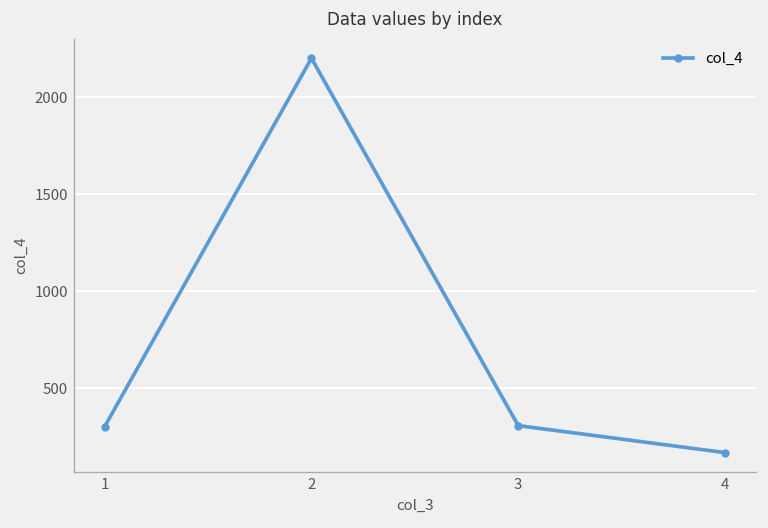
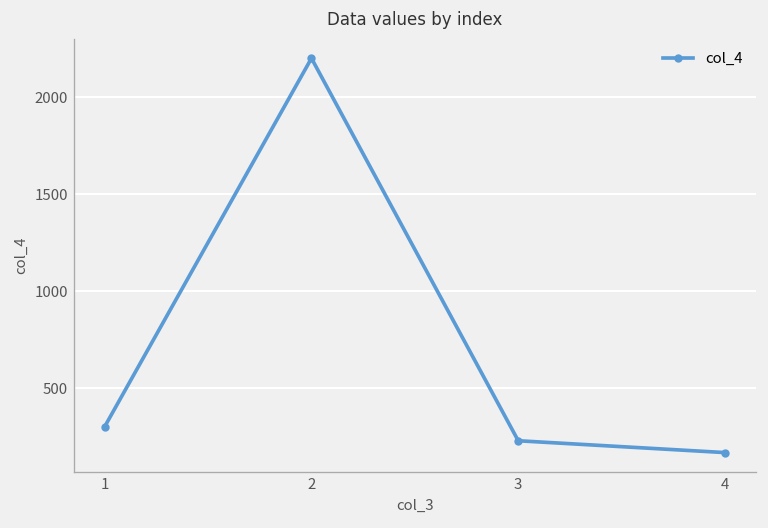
3: 310 -> 230
